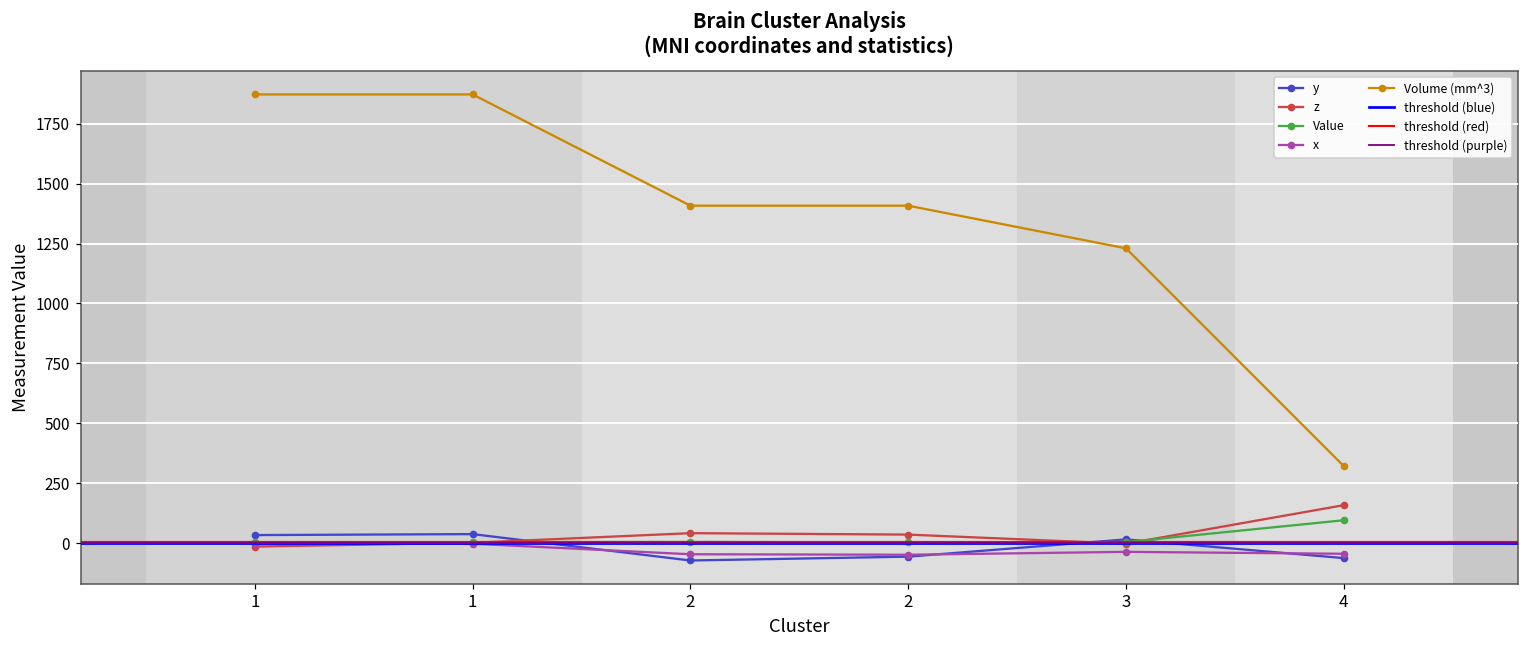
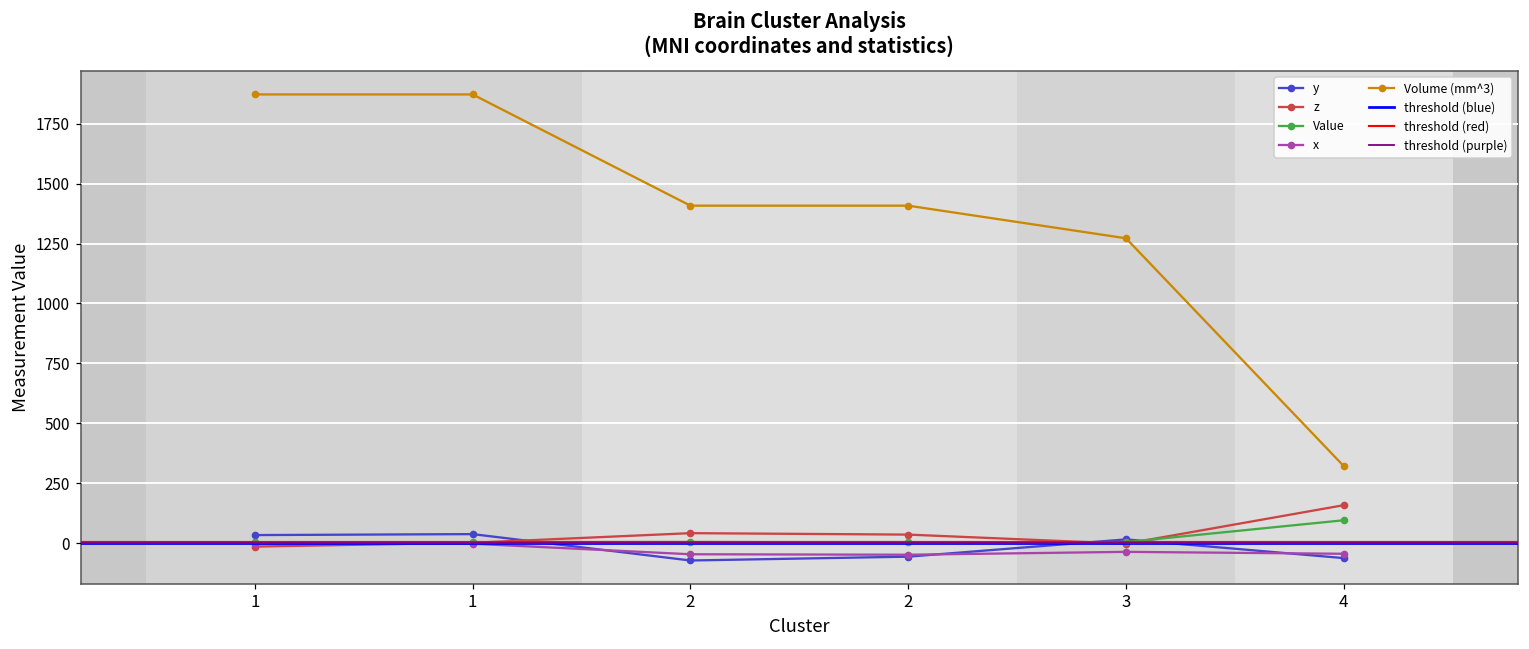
Volume (mm^3), 3: 1230 -> 1270
